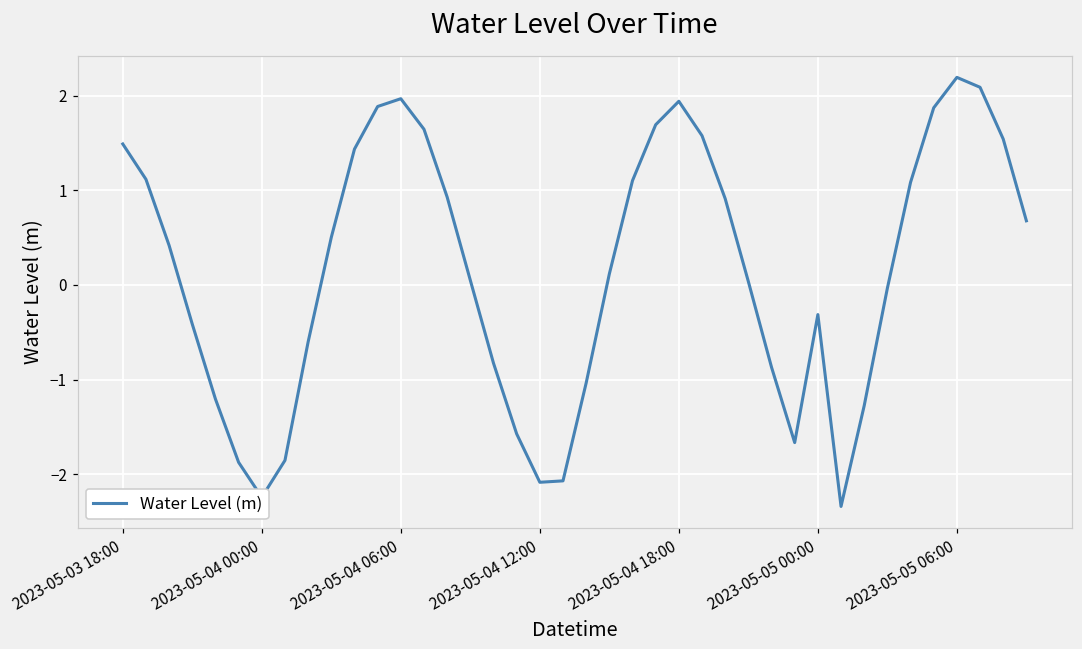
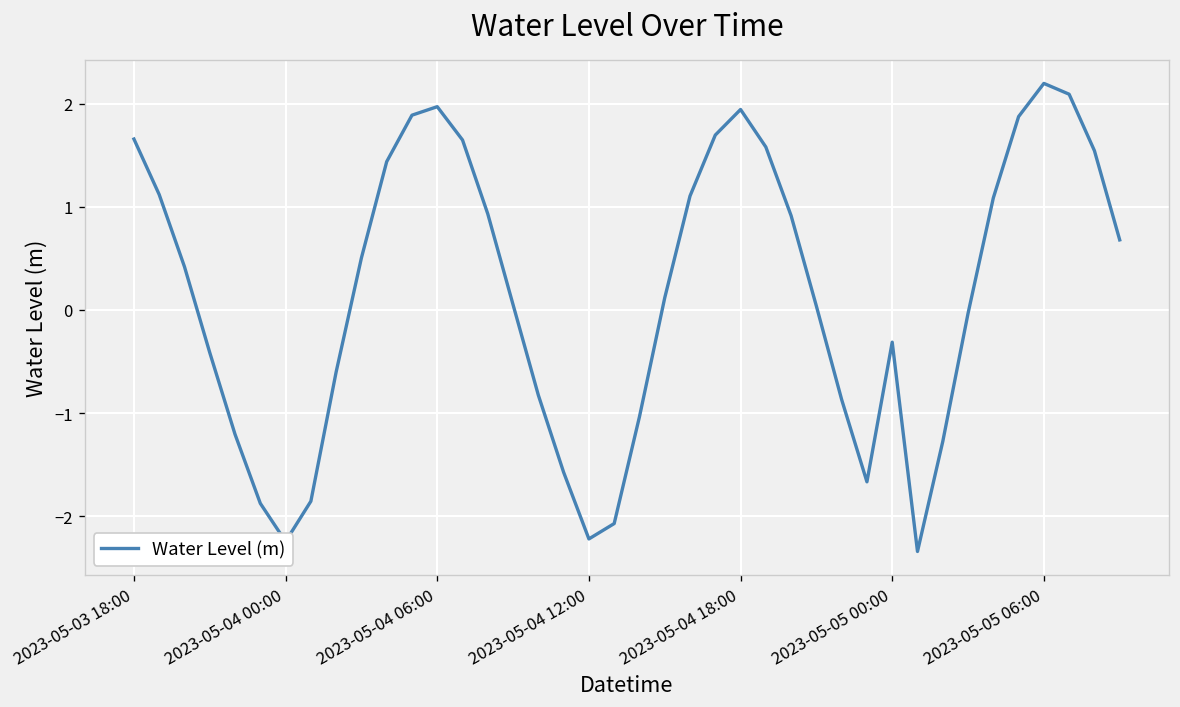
2023-05-03 18:00: 1.5 -> 1.7
2023-05-04 12:00: -2.1 -> -2.2
